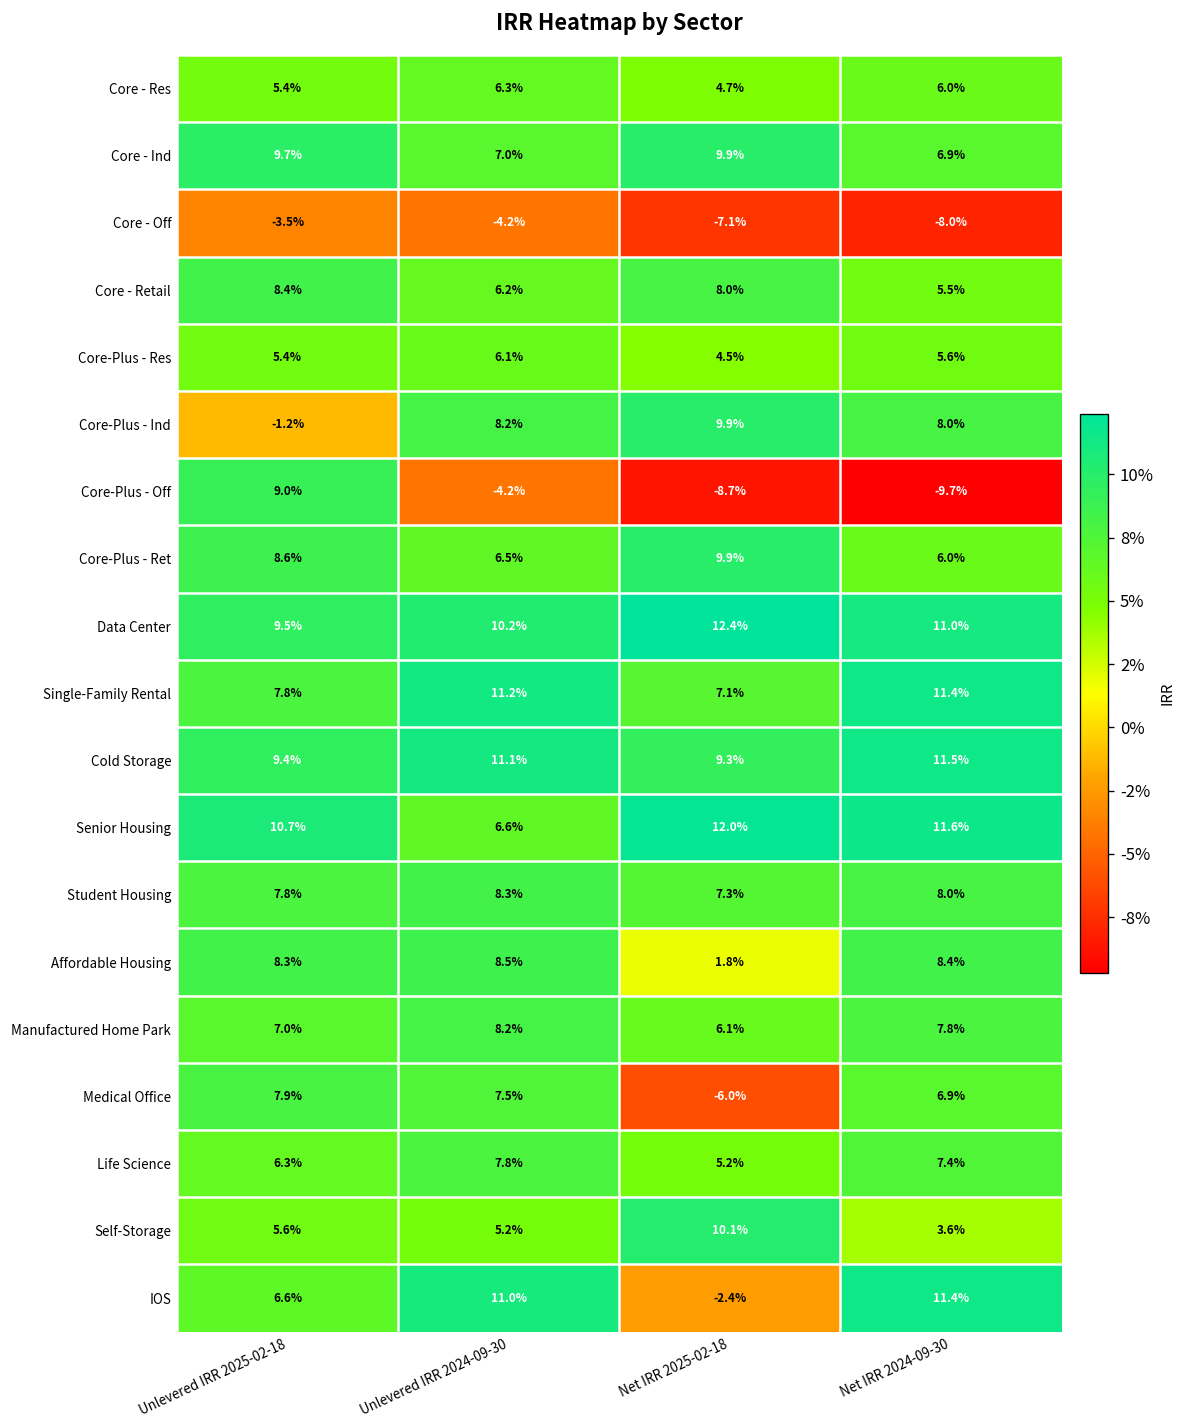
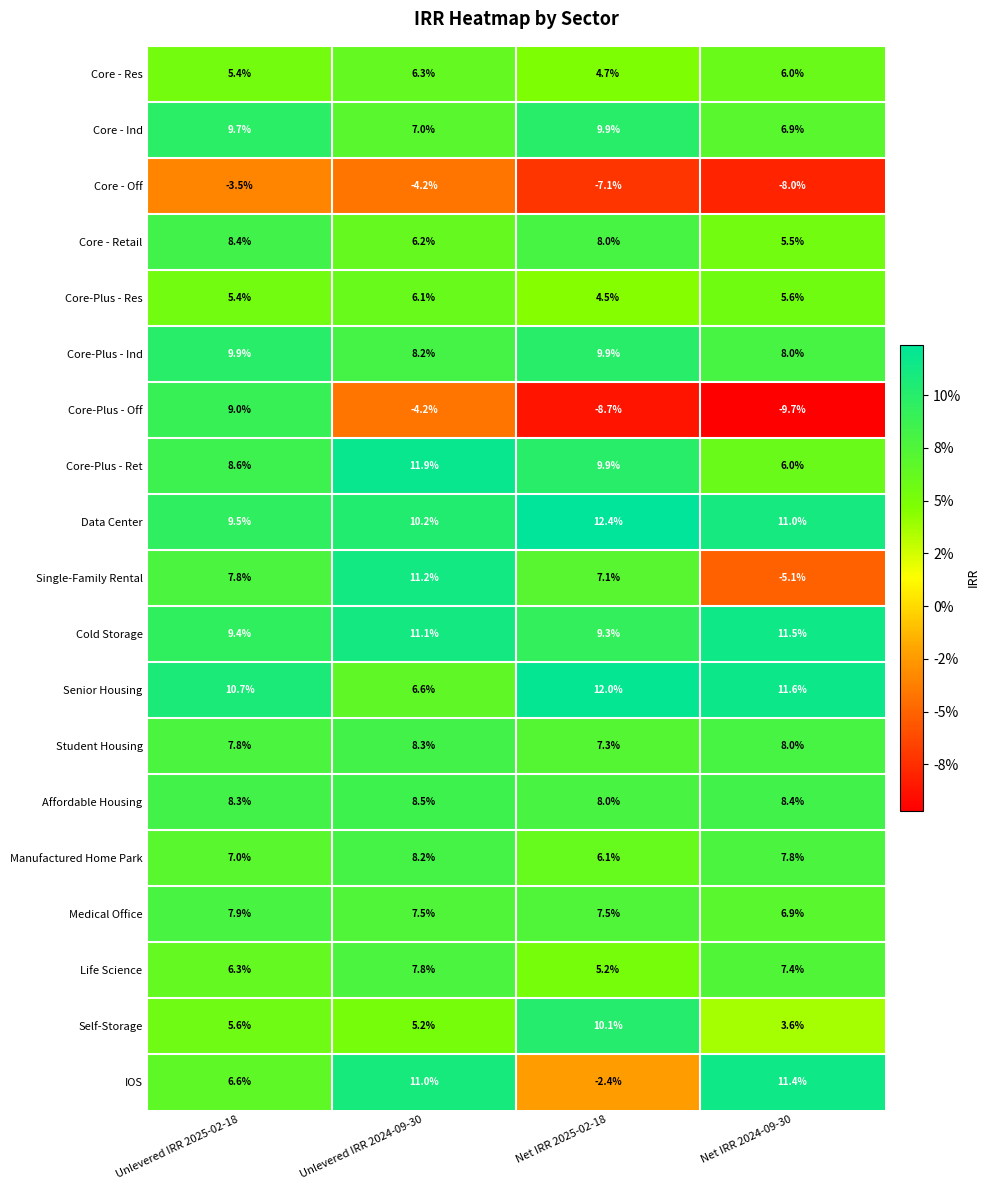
Core-Plus - Ind, Unlevered IRR 2025-02-18: -1.2% -> 9.9%
Core-Plus - Ret, Unlevered IRR 2024-09-30: 6.5% -> 11.9%
Single-Family Rental, Net IRR 2024-09-30: 11.4% -> -5.1%
Affordable Housing, Net IRR 2025-02-18: 1.8% -> 8.0%
Medical Office, Net IRR 2025-02-18: -6.0% -> 7.5%
